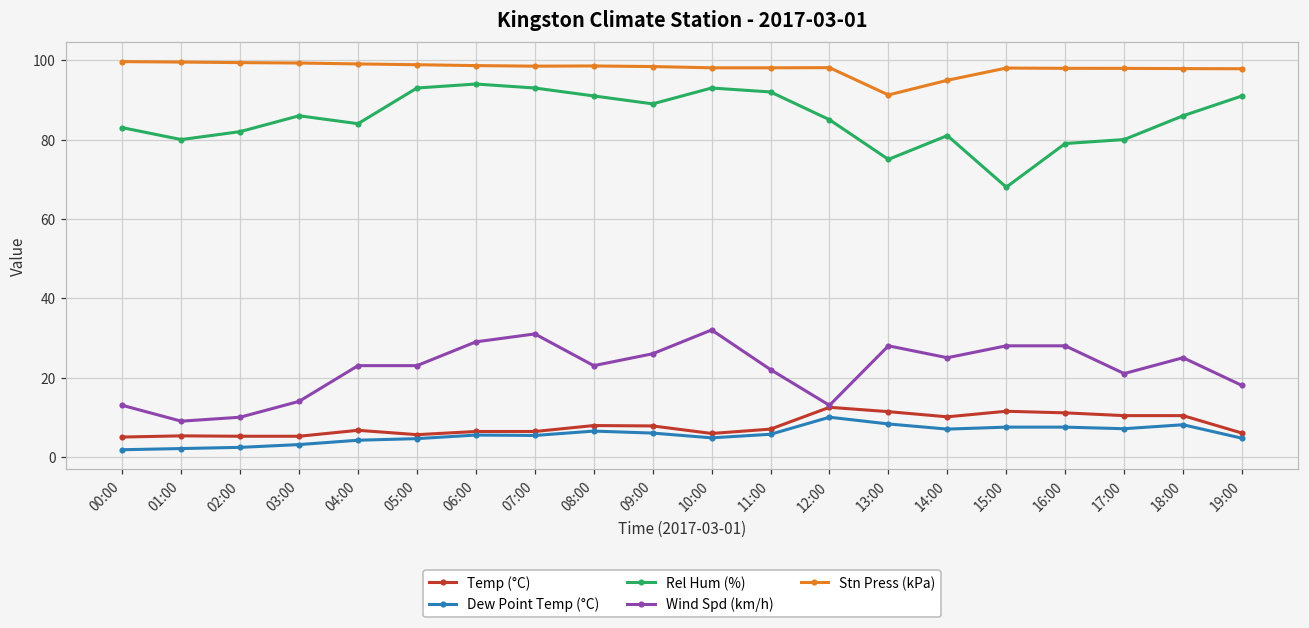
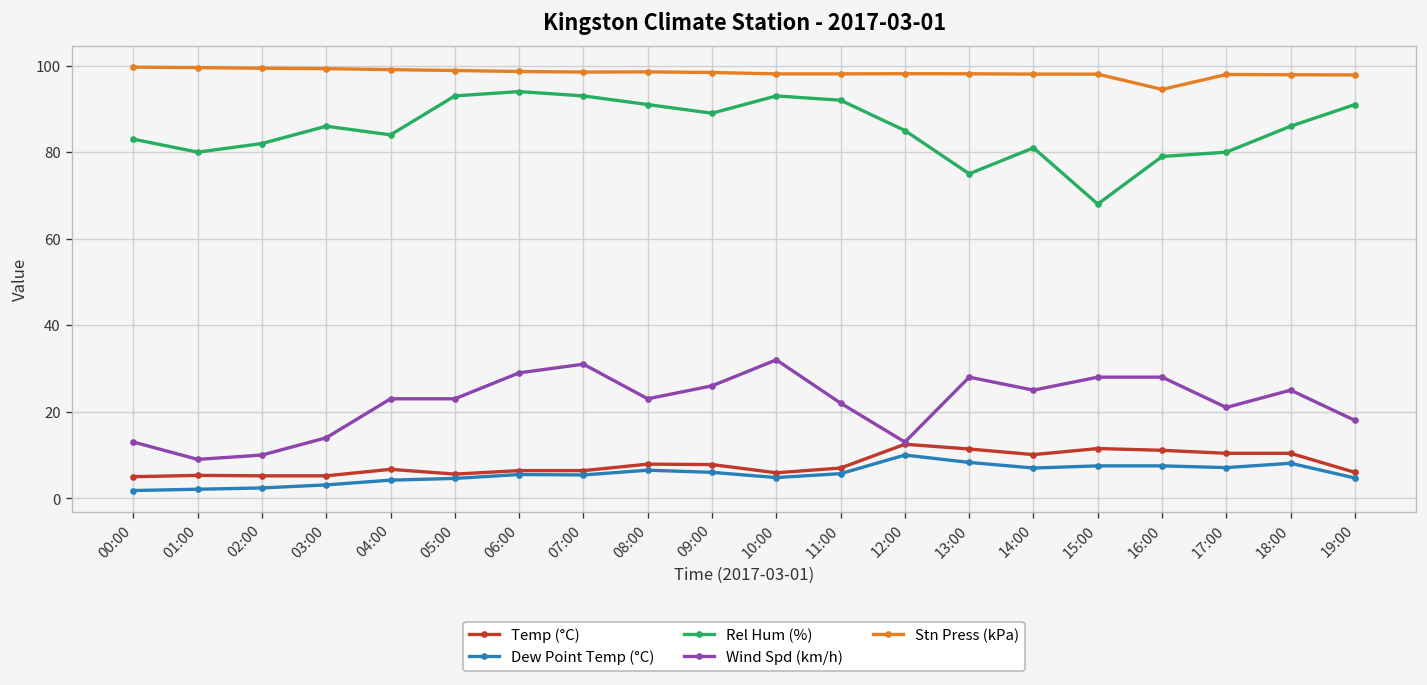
Stn Press (kPa), 13:00: 91 -> 98
Stn Press (kPa), 14:00: 95 -> 98
Stn Press (kPa), 16:00: 98 -> 95
